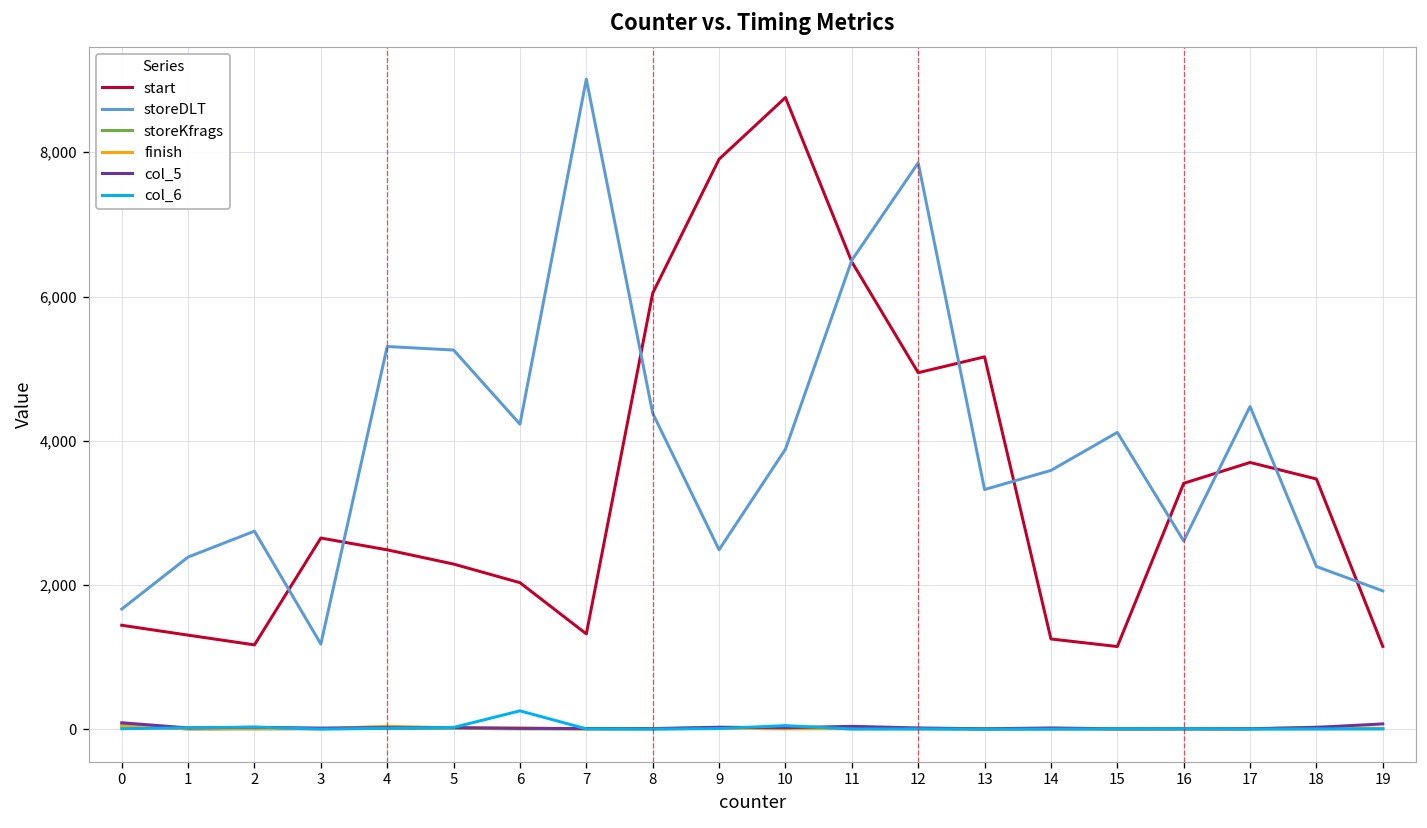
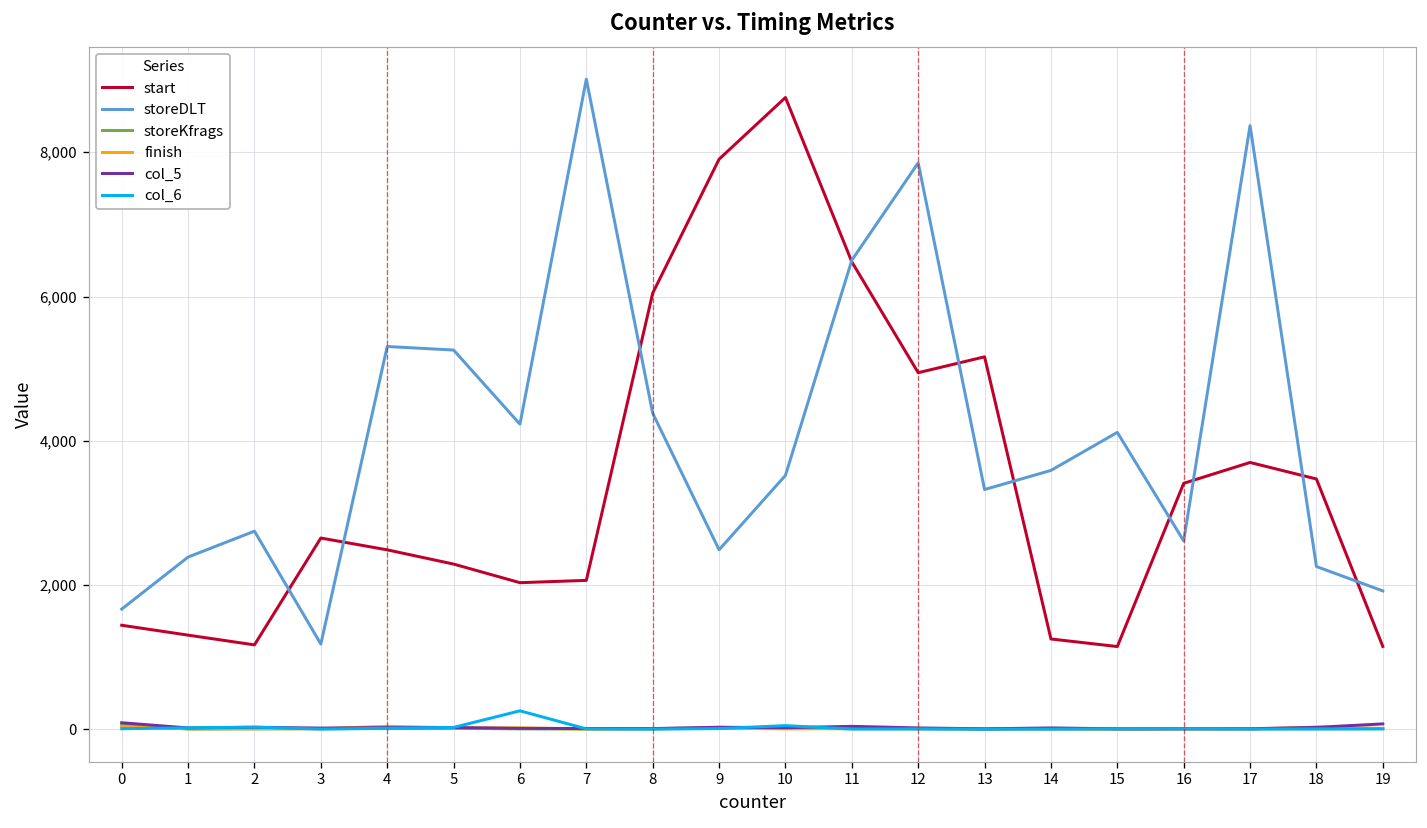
start, 7: 1,300 -> 2,100
storeDLT, 10: 3,900 -> 3,500
storeDLT, 17: 4,500 -> 8,400
